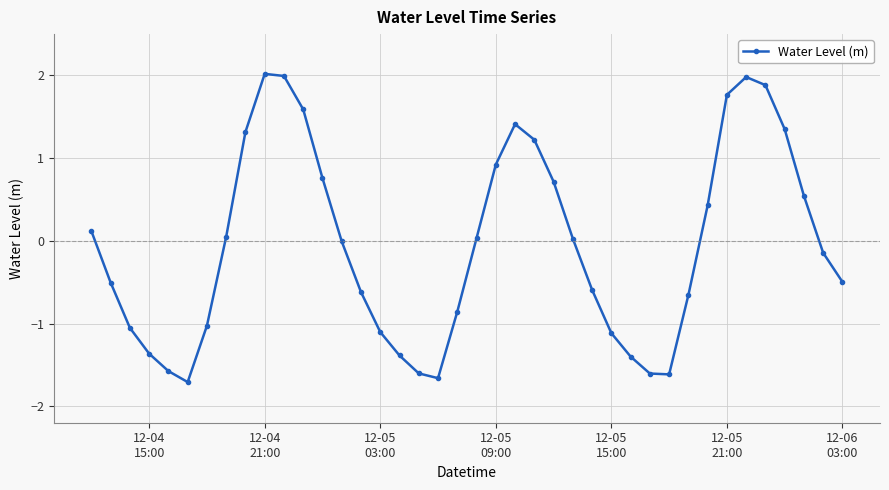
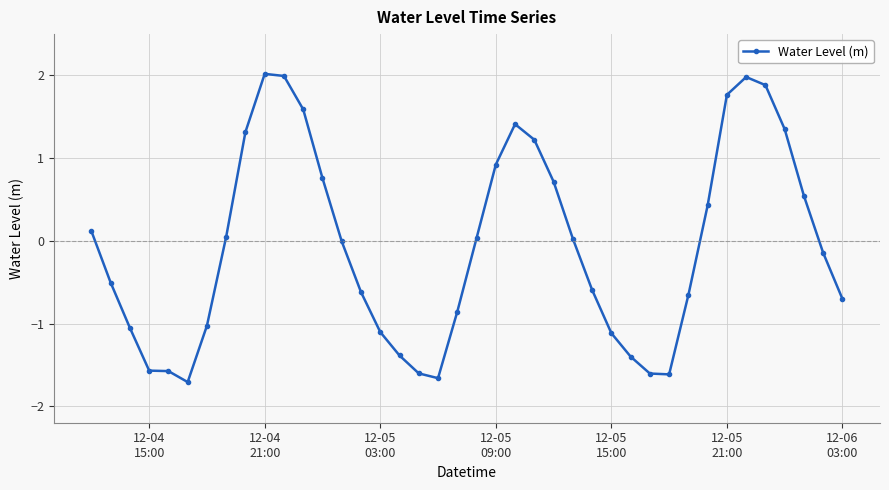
12-04 15:00: -1.4 -> -1.6
12-06 03:00: -0.5 -> -0.7
